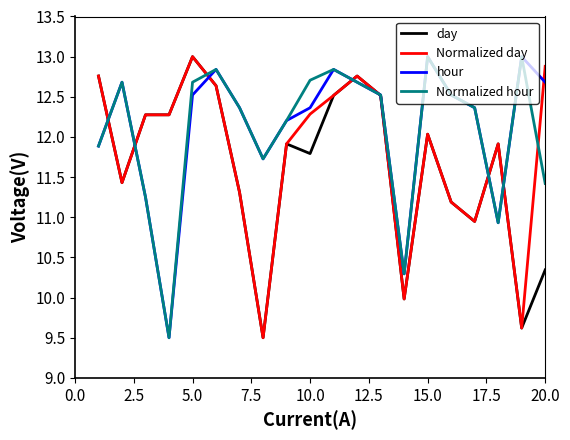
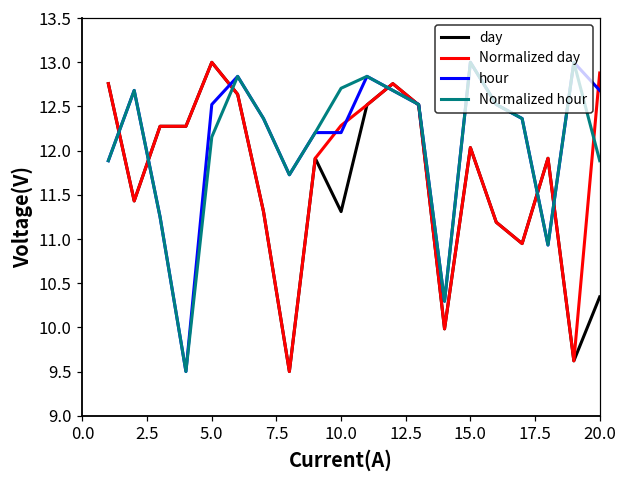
Normalized hour, 5.0: 12.7 -> 12.2
day, 10.0: 11.8 -> 11.3
hour, 10.0: 12.4 -> 12.2
Normalized hour, 20.0: 11.4 -> 11.9
